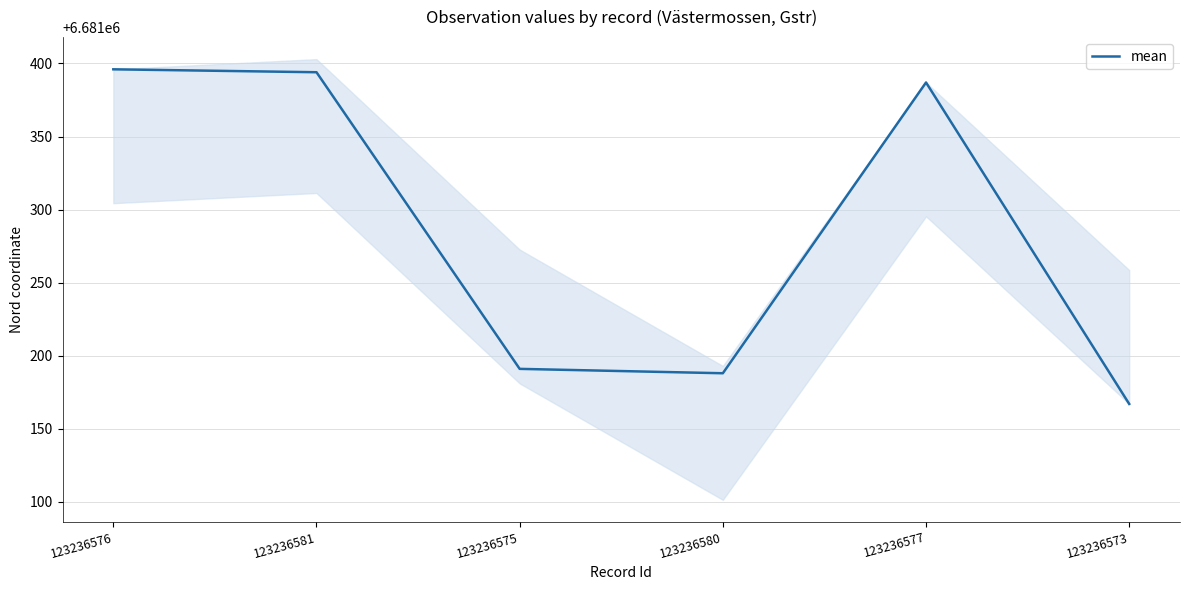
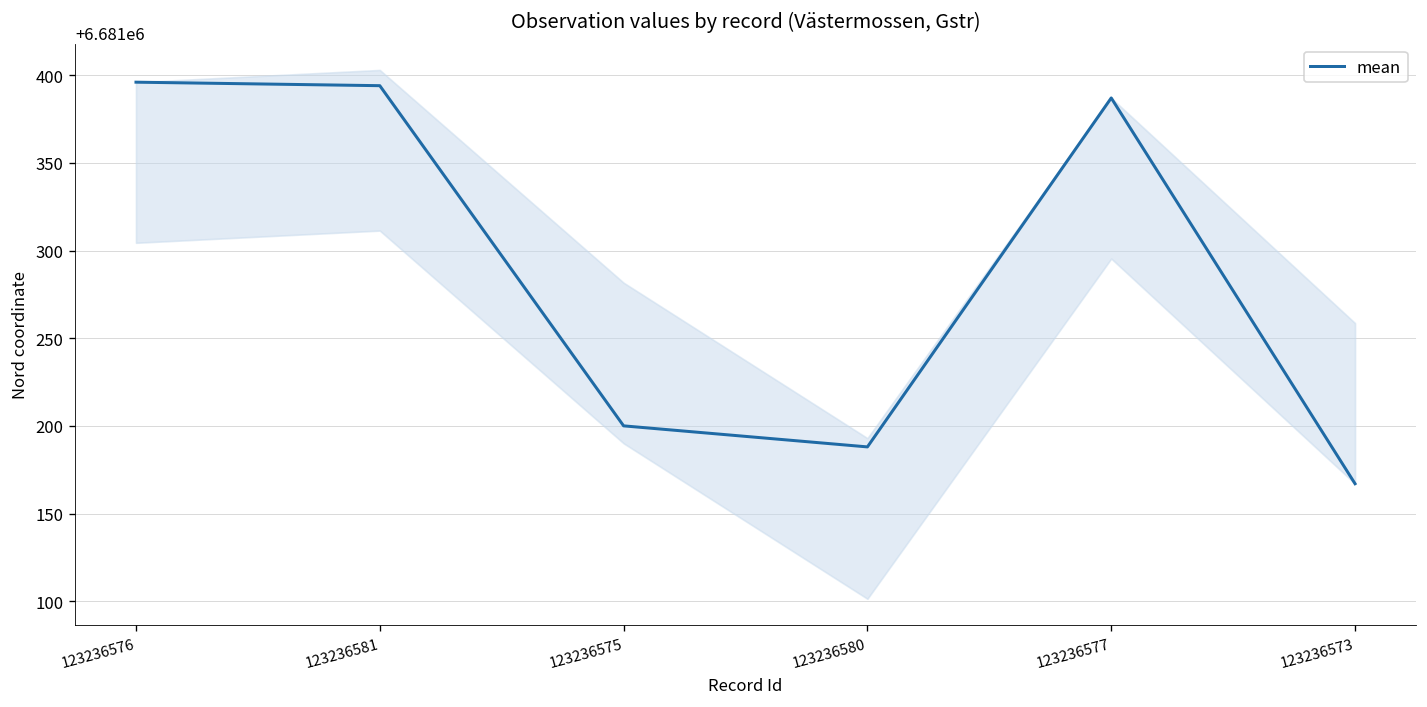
mean, 123236575: 6681191 -> 6681200
